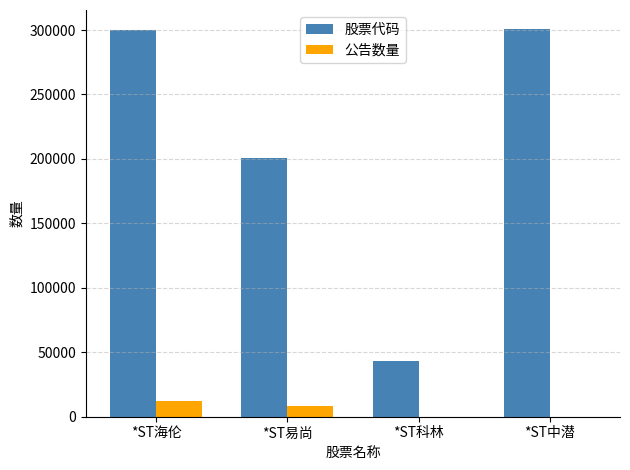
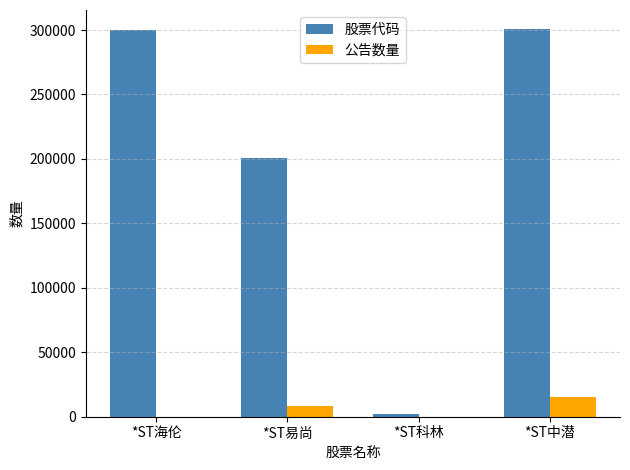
公告数量, *ST海伦: 12000 -> 0
股票代码, *ST科林: 44000 -> 2000
公告数量, *ST中潜: 0 -> 15000
